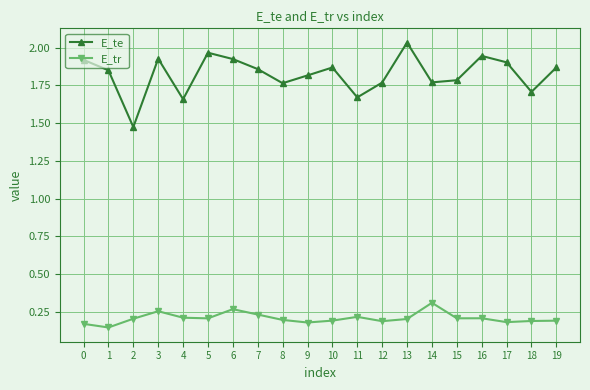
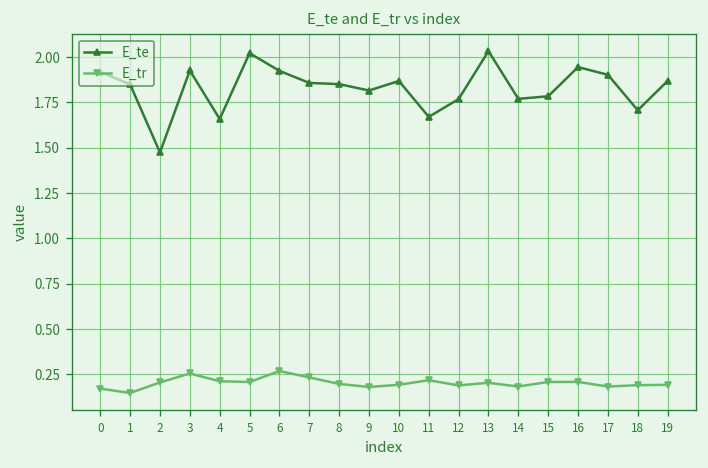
E_te, 5: 1.97 -> 2.02
E_te, 8: 1.76 -> 1.85
E_tr, 14: 0.31 -> 0.18
